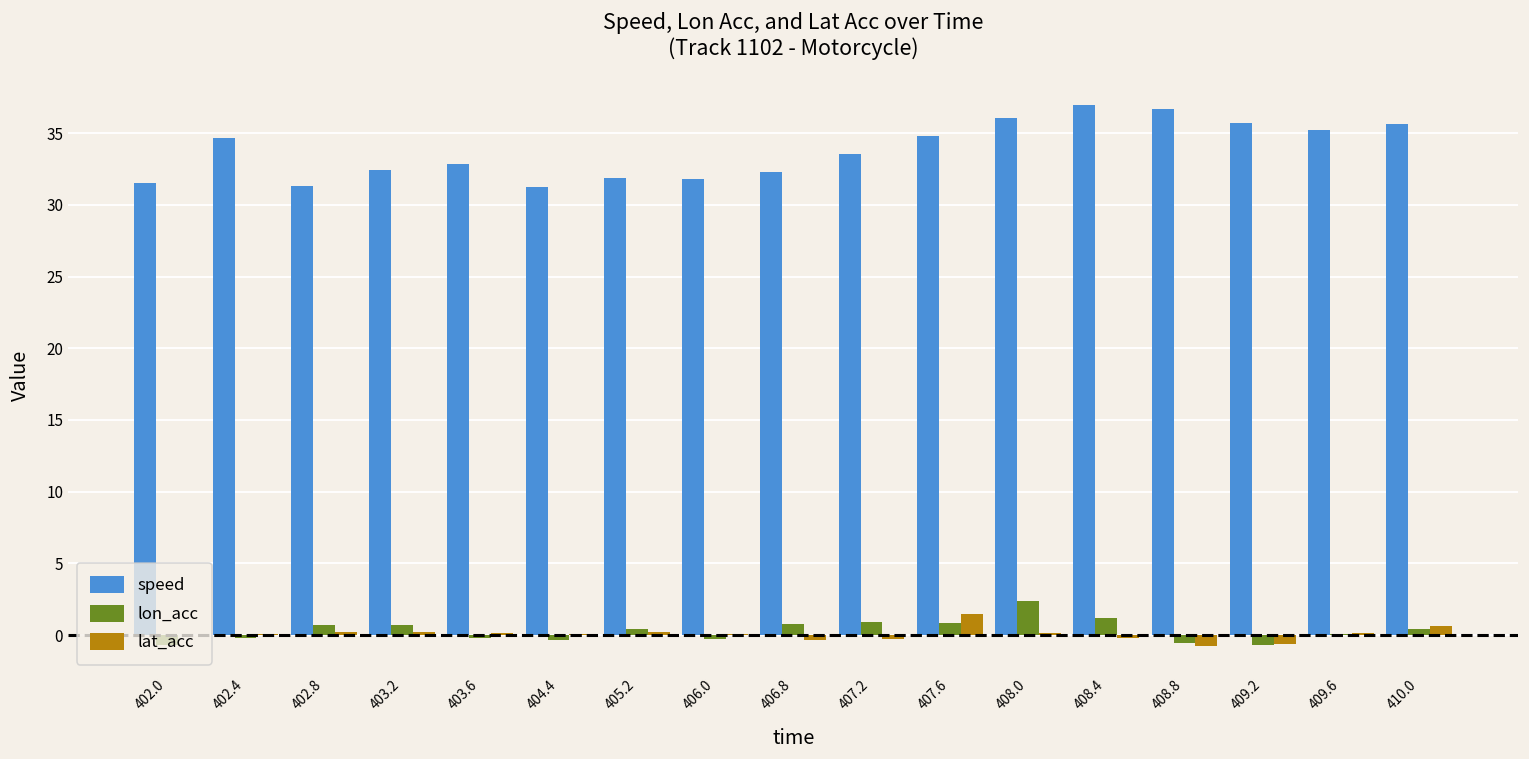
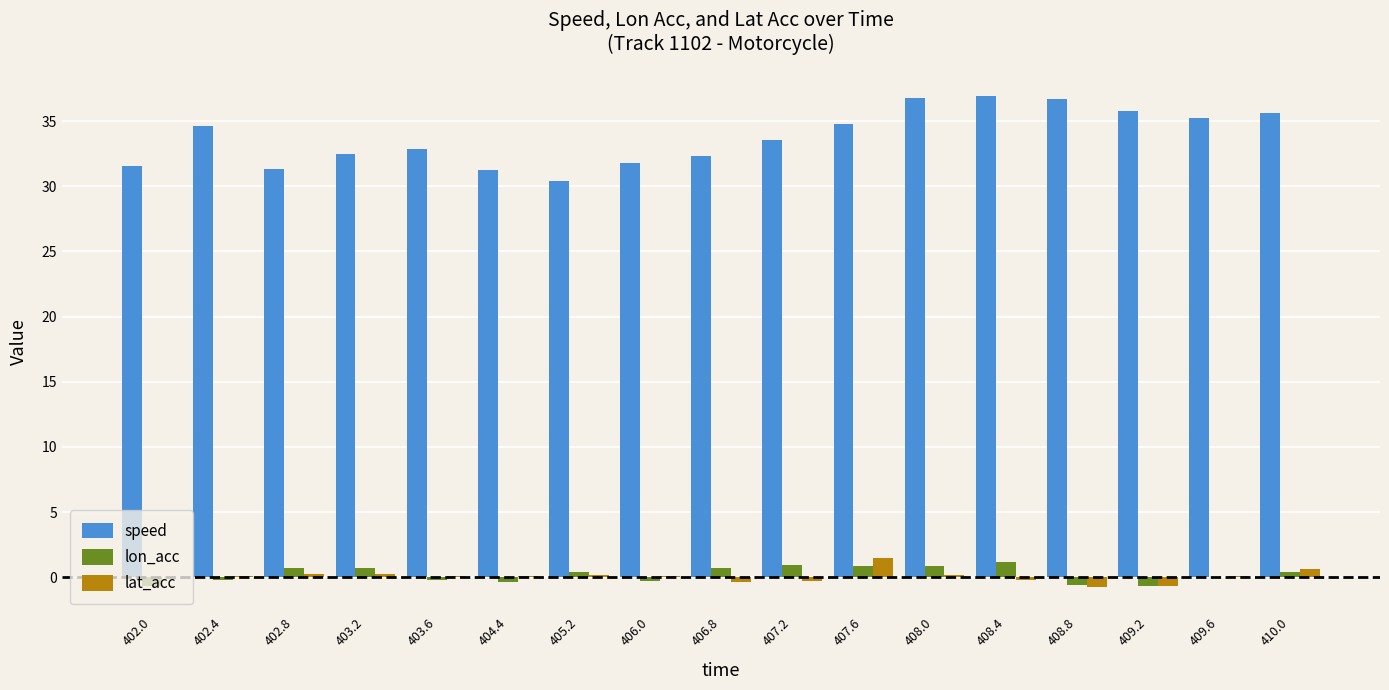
speed, 405.2: 31.9 -> 30.4
speed, 408.0: 36.1 -> 36.8
lon_acc, 408.0: 2.4 -> 0.8
